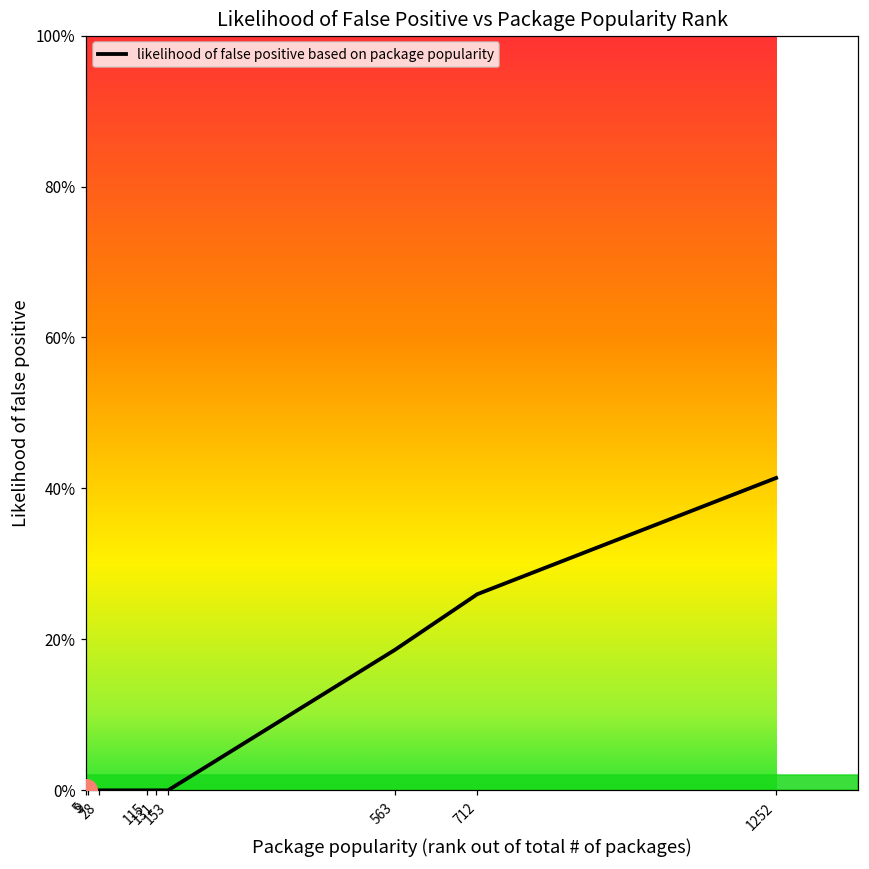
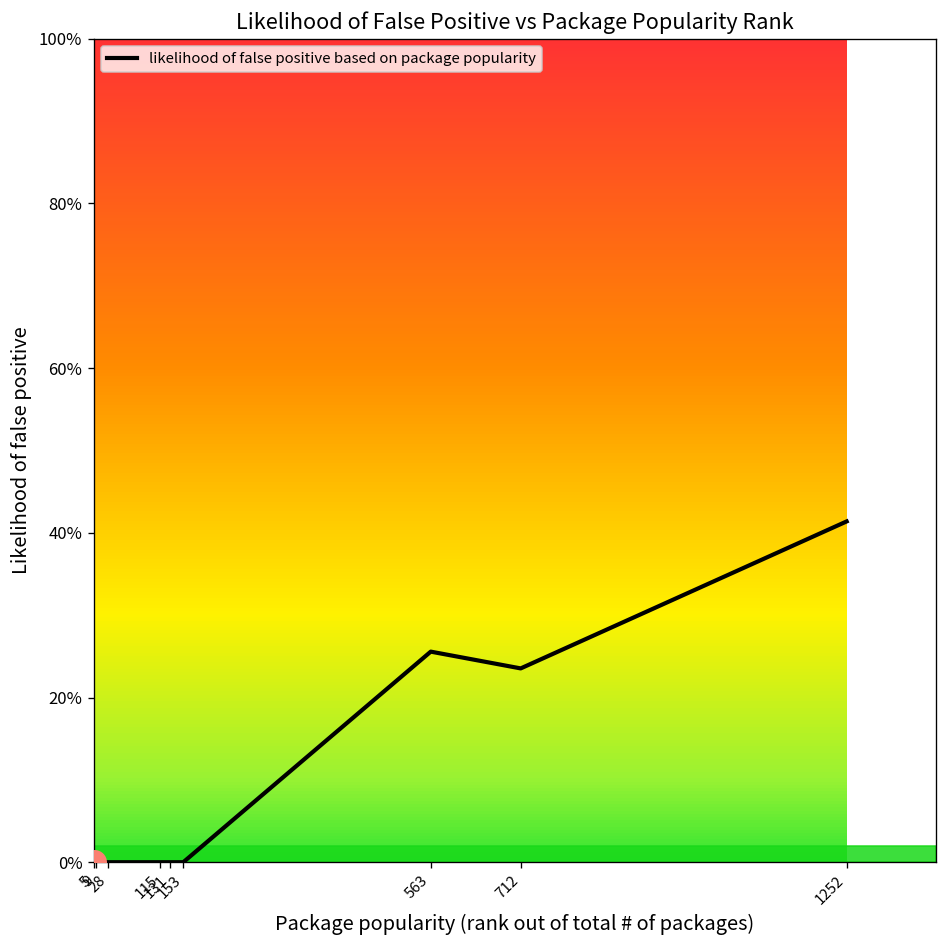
likelihood of false positive based on package popularity, 563: 19% -> 26%
likelihood of false positive based on package popularity, 712: 26% -> 24%
